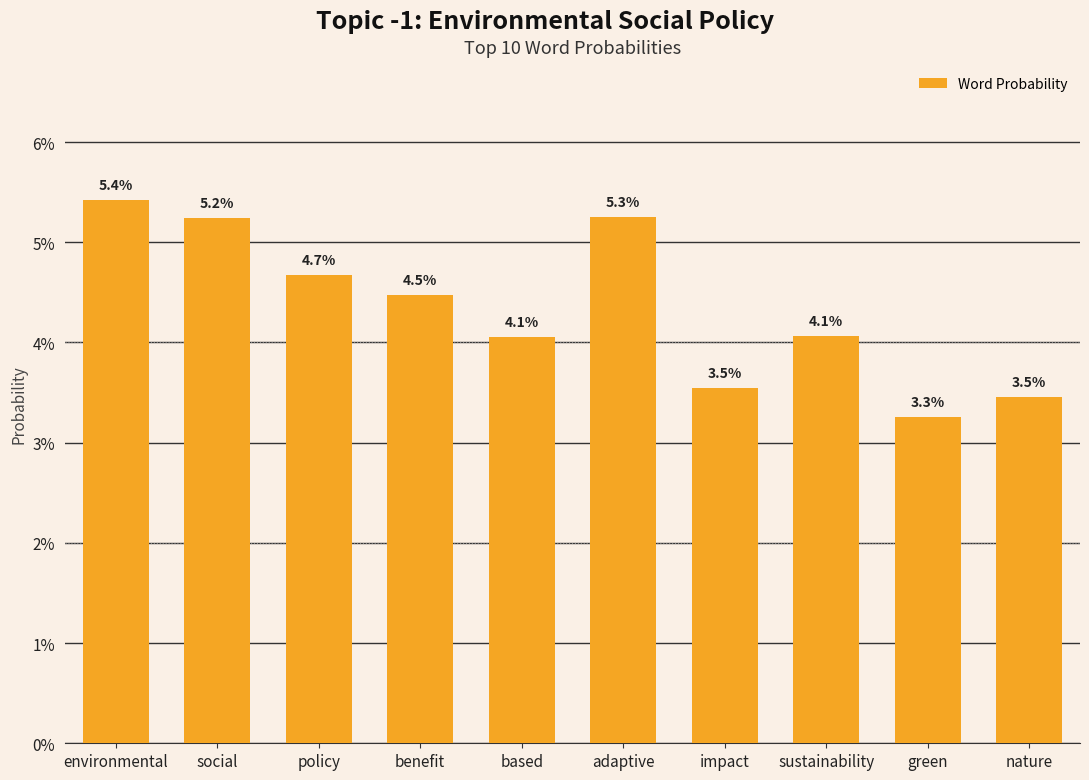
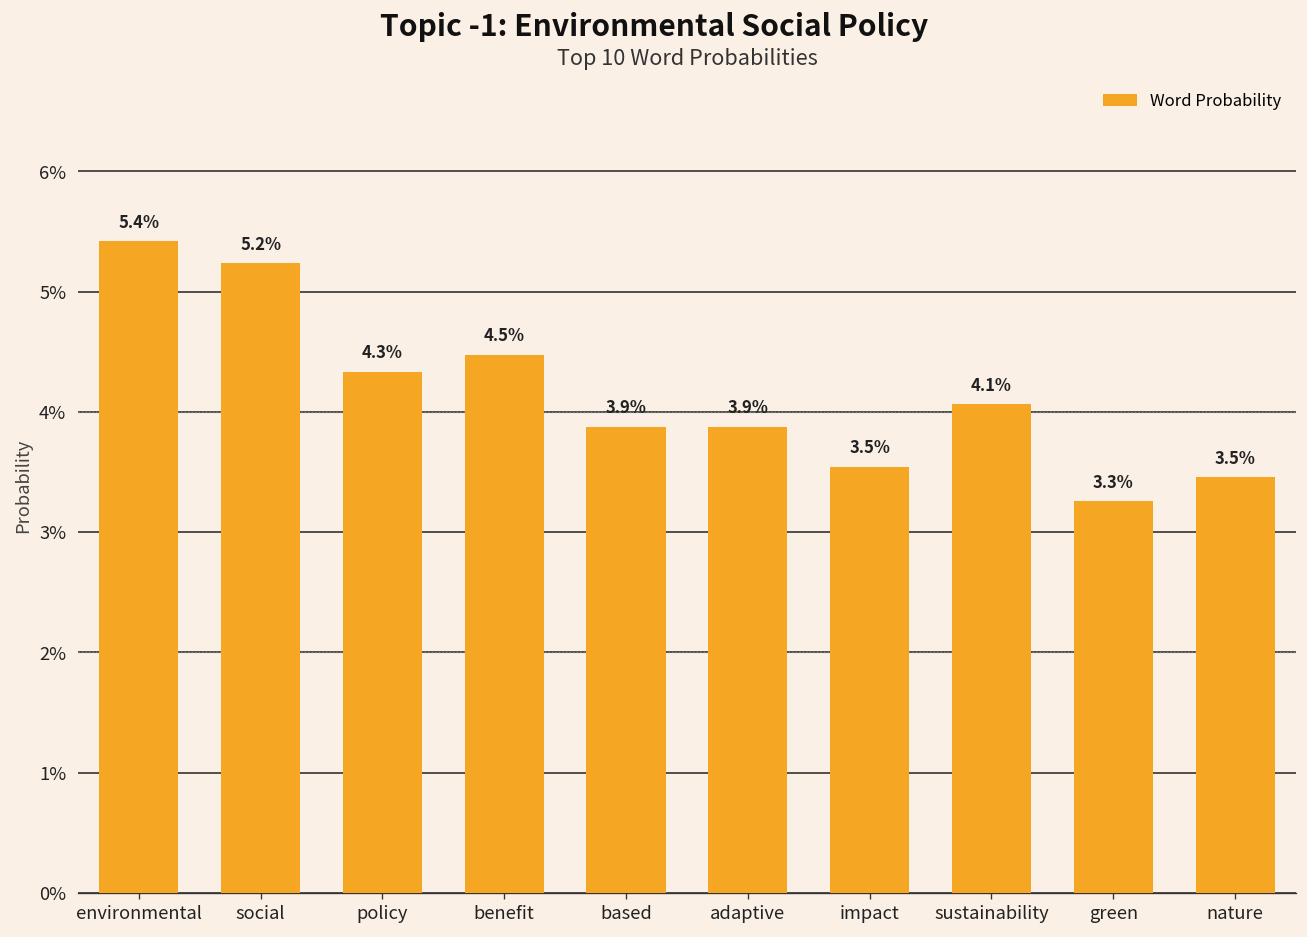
policy: 4.7% -> 4.3%
based: 4.1% -> 3.9%
adaptive: 5.3% -> 3.9%
